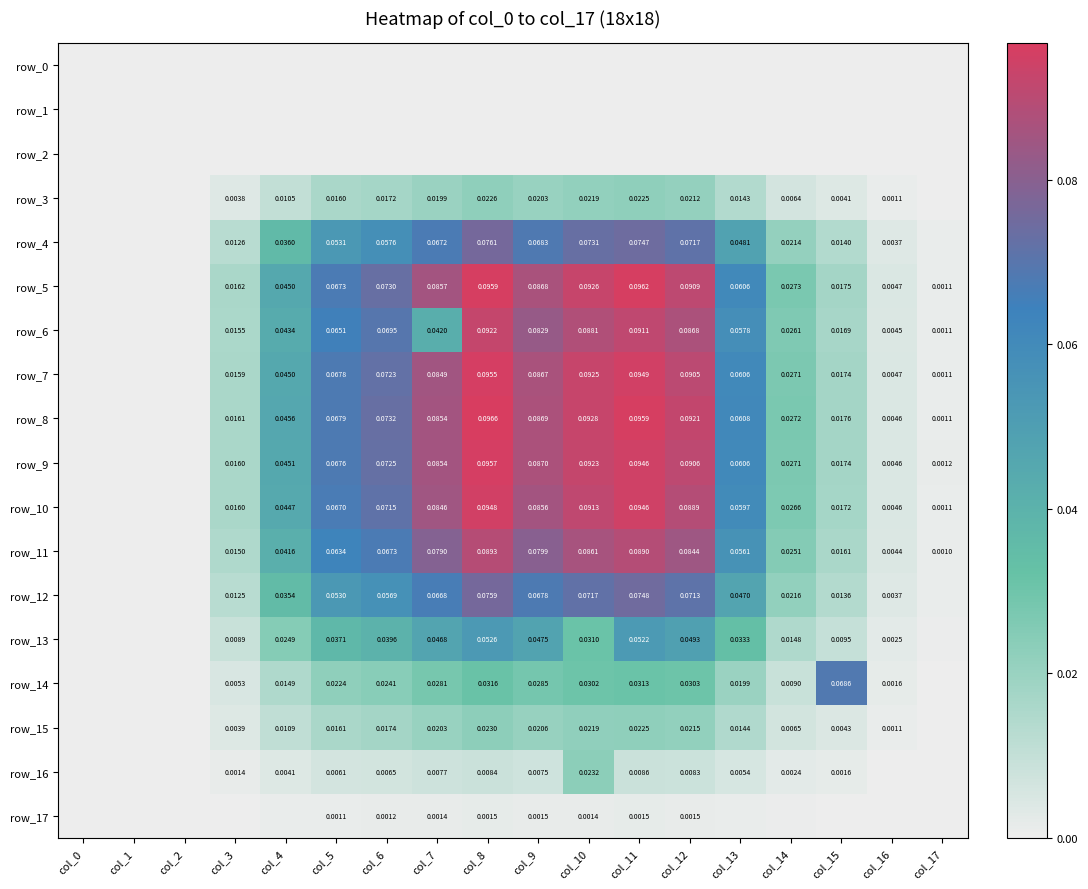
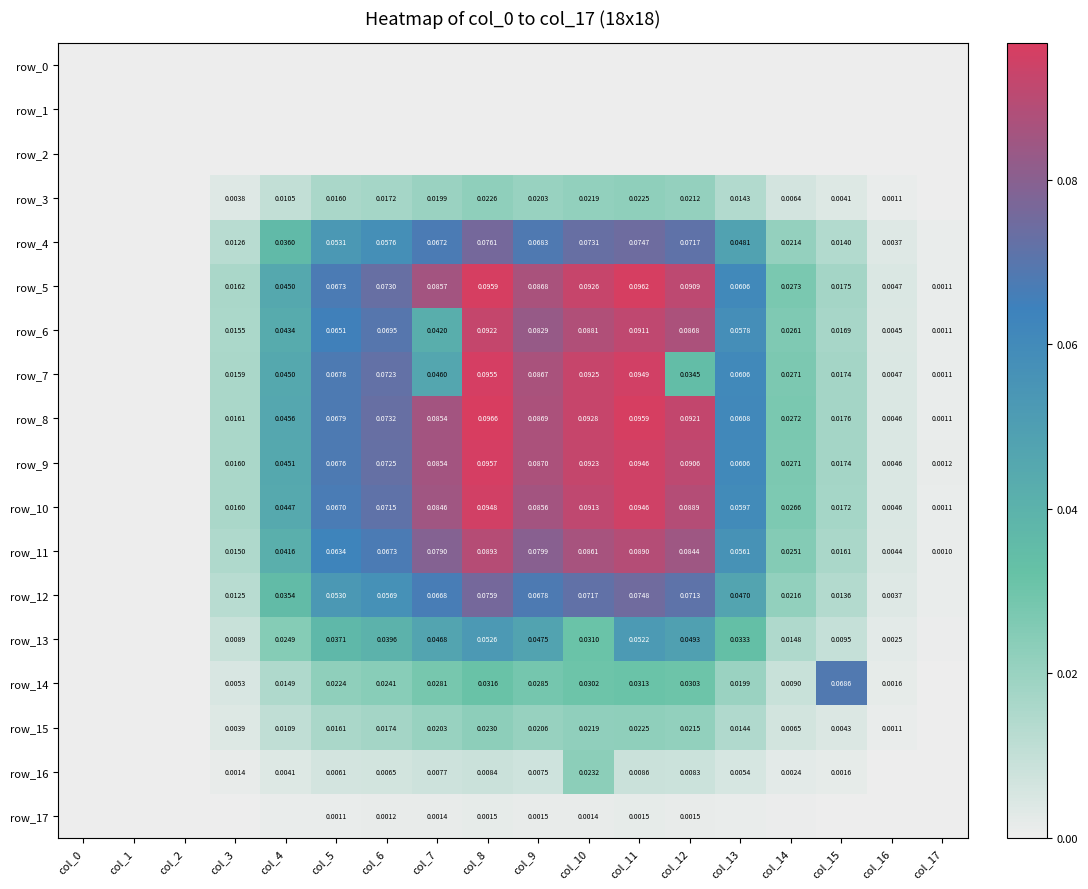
row_7, col_7: 0.0849 -> 0.0460
row_7, col_12: 0.0905 -> 0.0345
